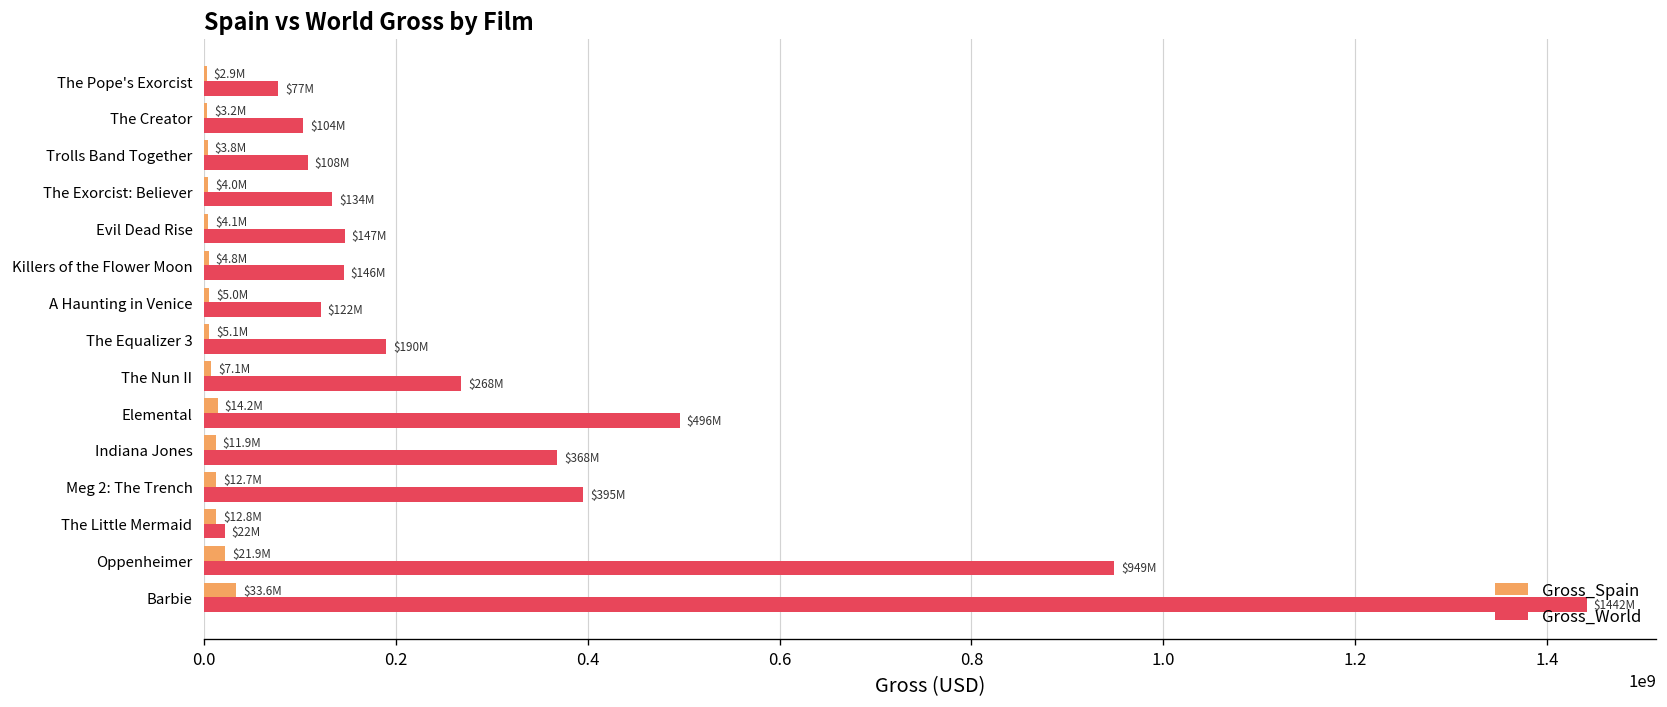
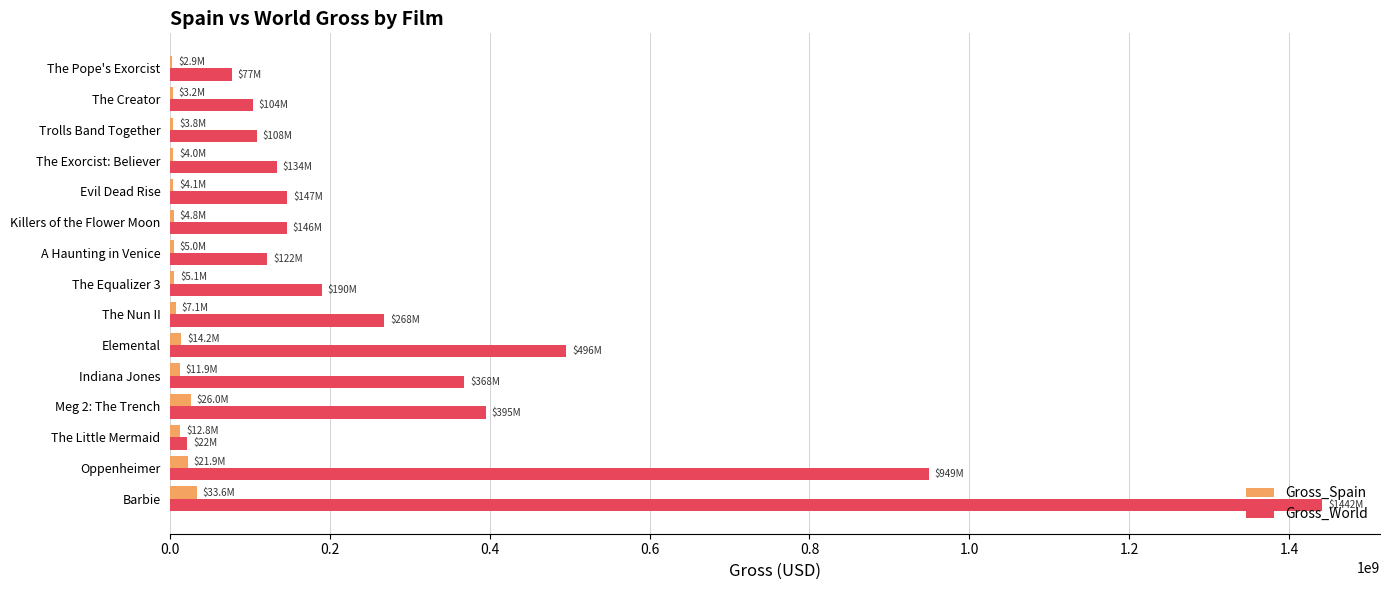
Gross_Spain, Meg 2: The Trench: $12.7M -> $26.0M
